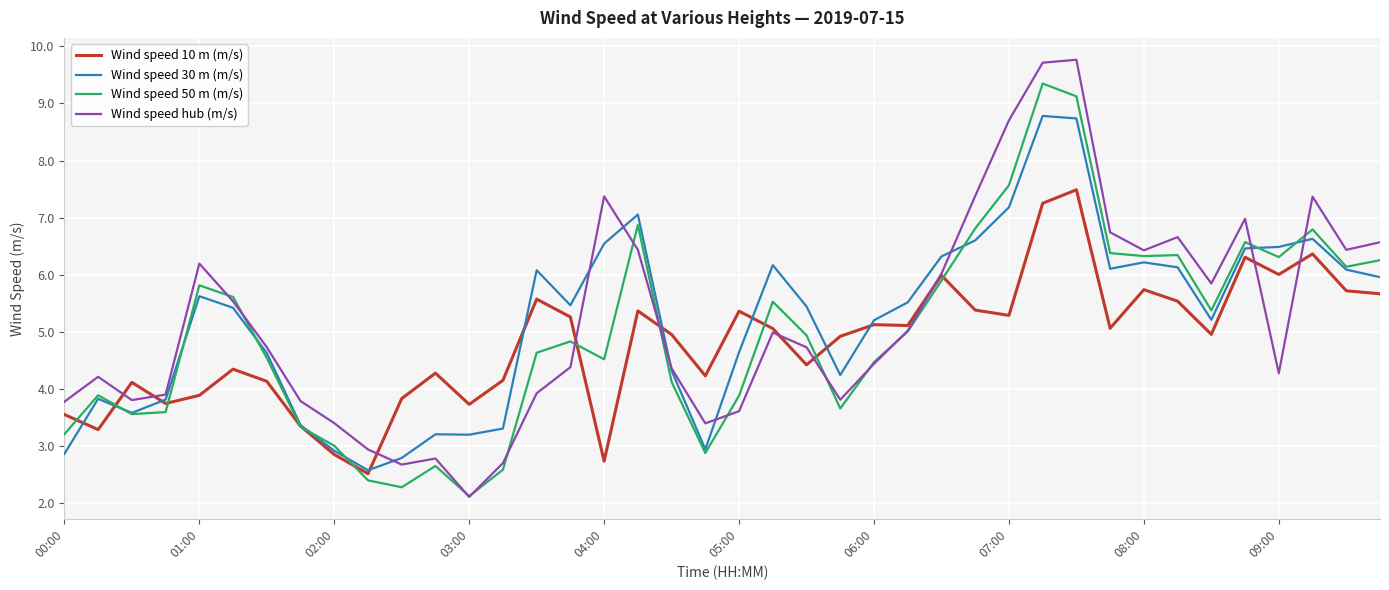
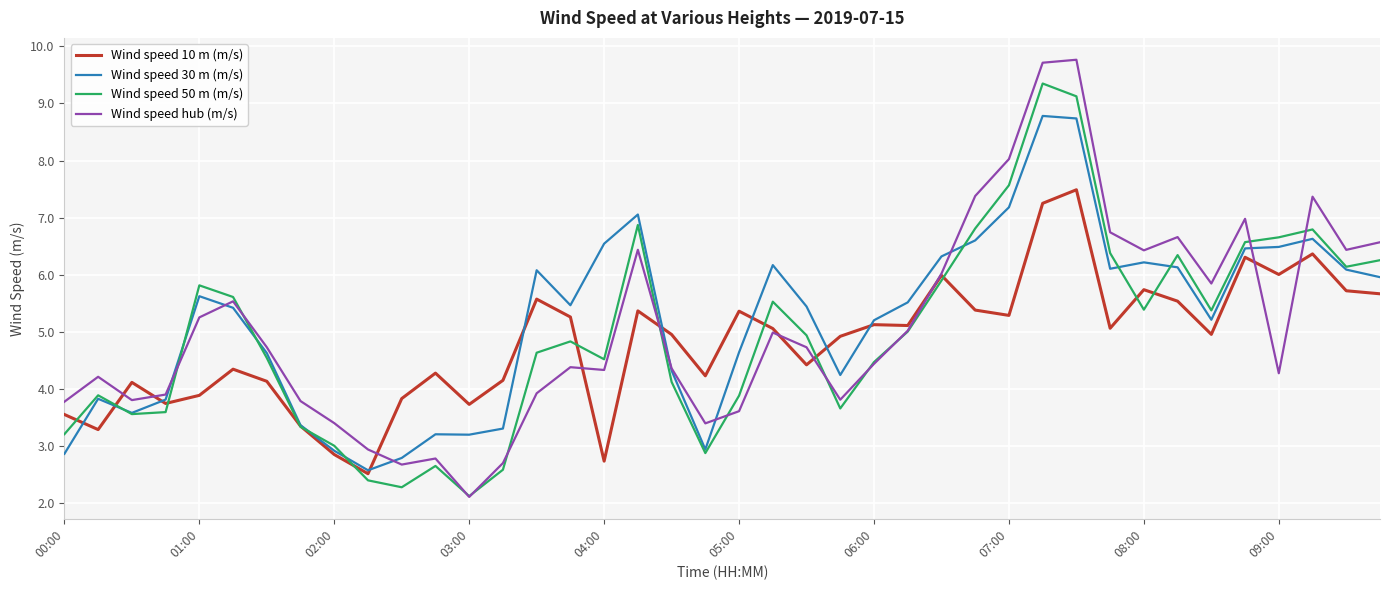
Wind speed hub (m/s), 01:00: 6.2 -> 5.3
Wind speed hub (m/s), 04:00: 7.4 -> 4.3
Wind speed hub (m/s), 07:00: 8.7 -> 8.0
Wind speed 50 m (m/s), 08:00: 6.3 -> 5.4
Wind speed 50 m (m/s), 09:00: 6.3 -> 6.7
